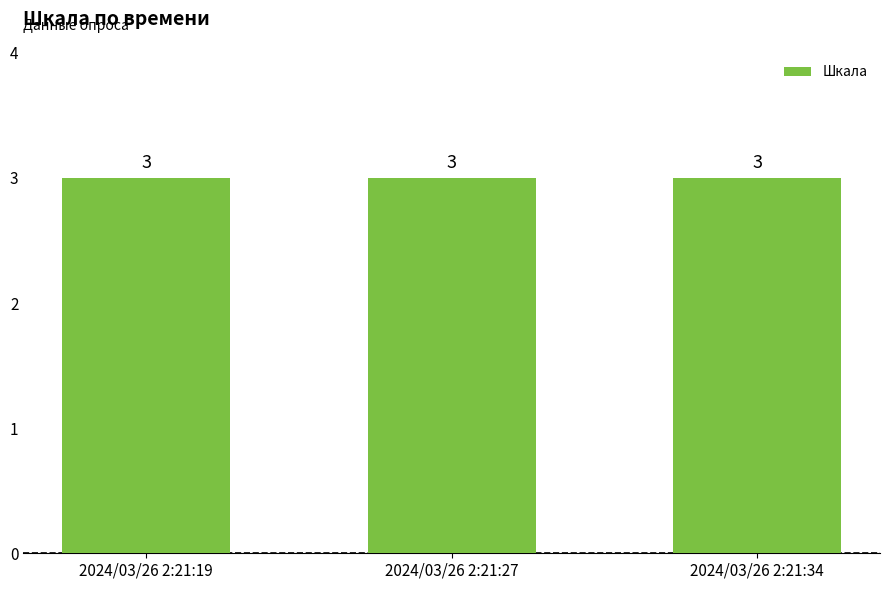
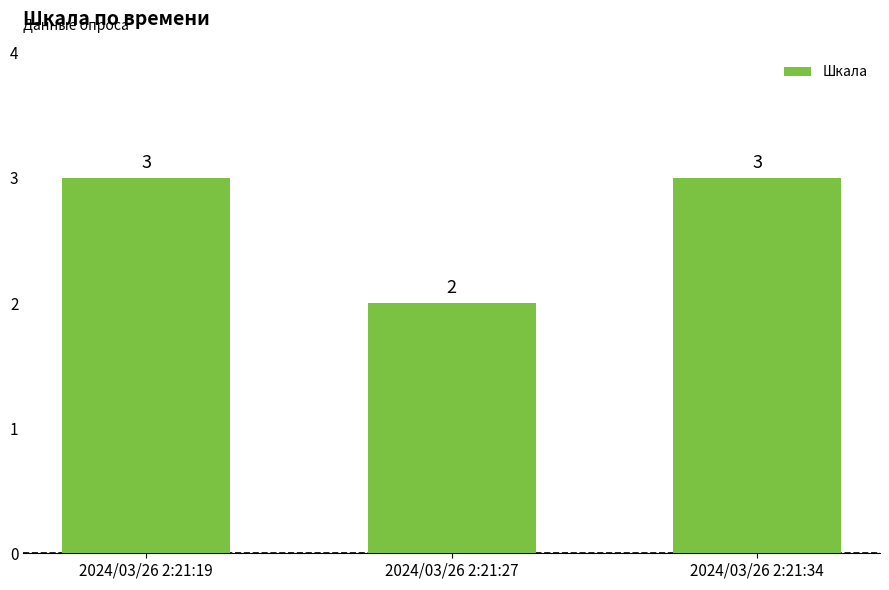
2024/03/26 2:21:27: 3 -> 2
